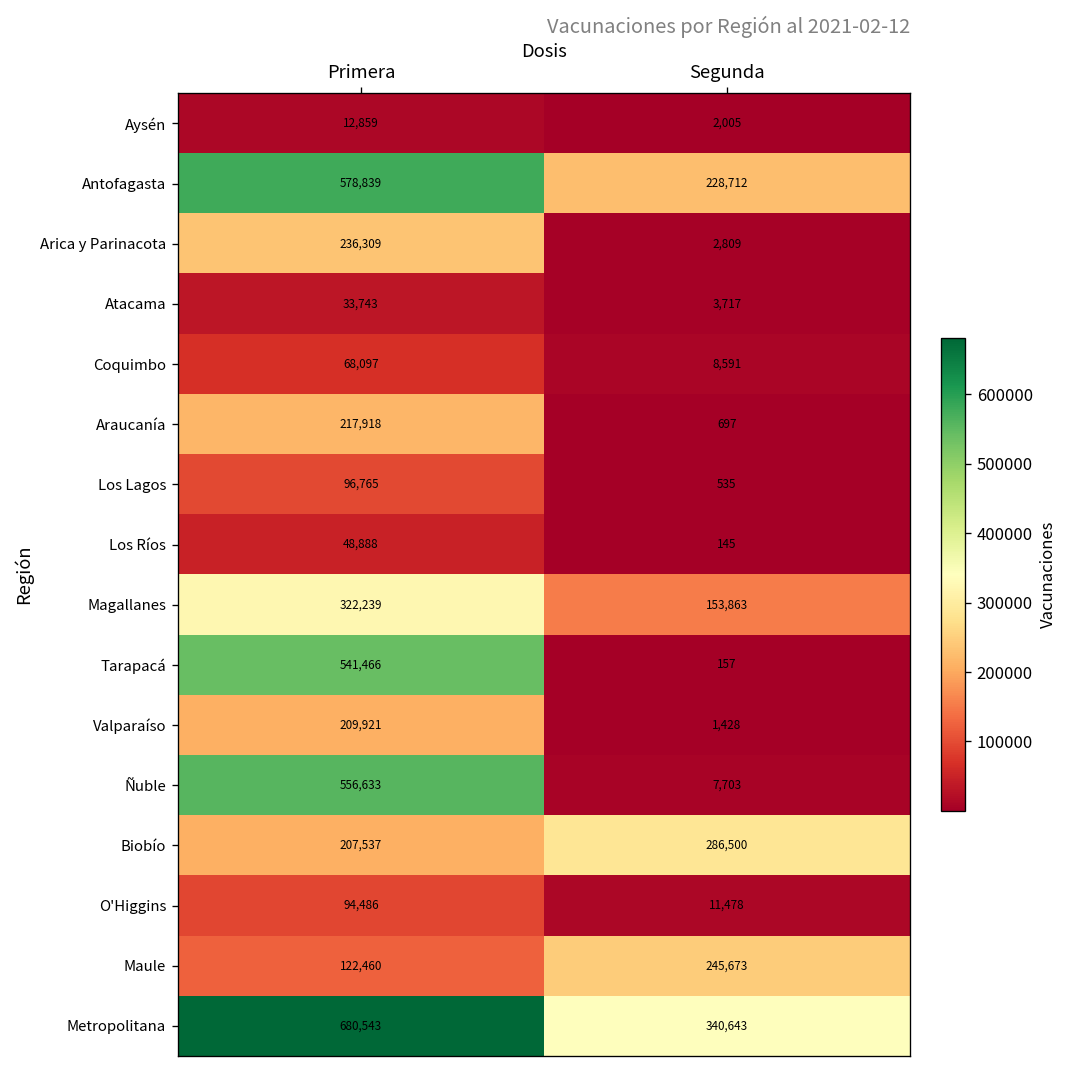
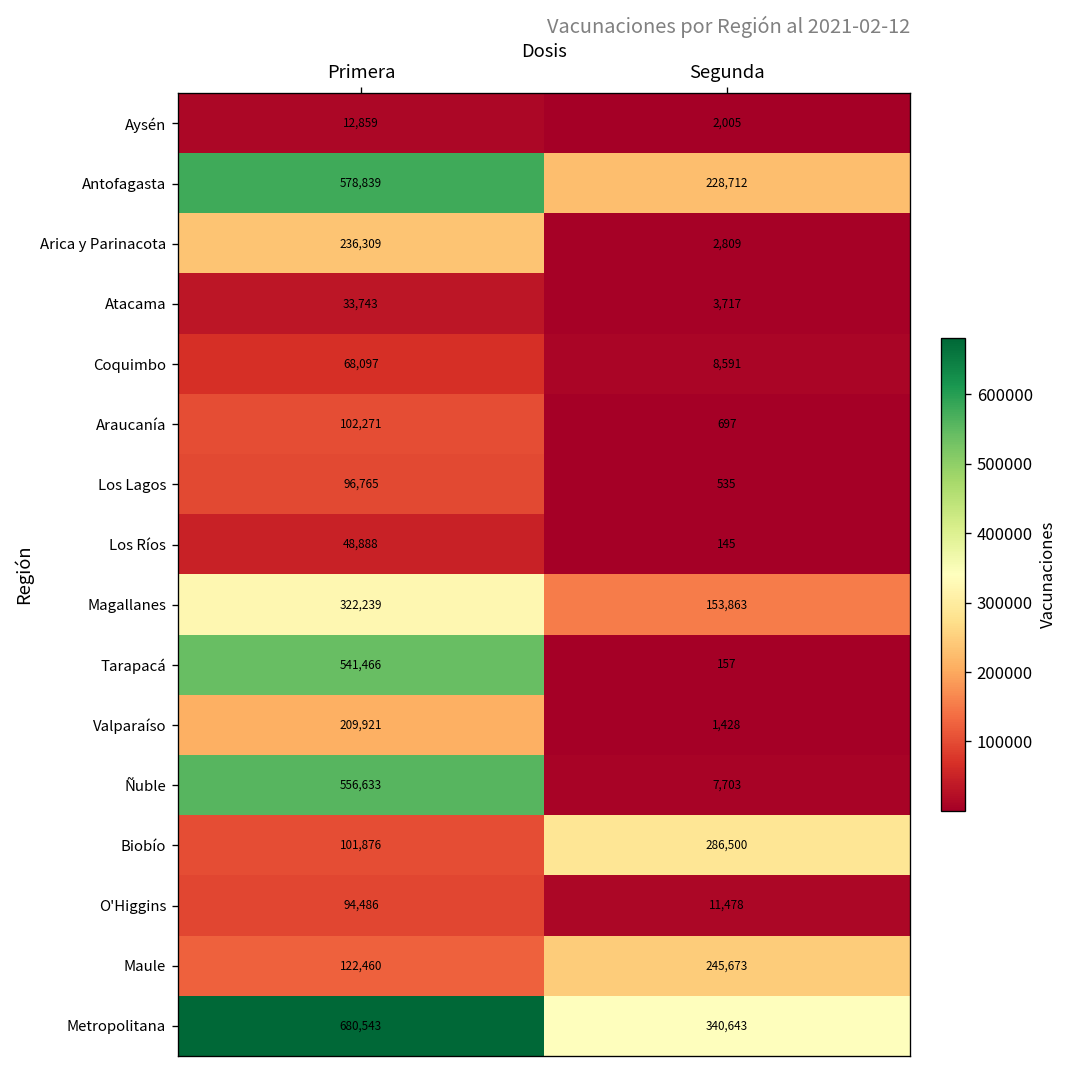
Araucanía, Primera: 217,918 -> 102,271
Biobío, Primera: 207,537 -> 101,876
